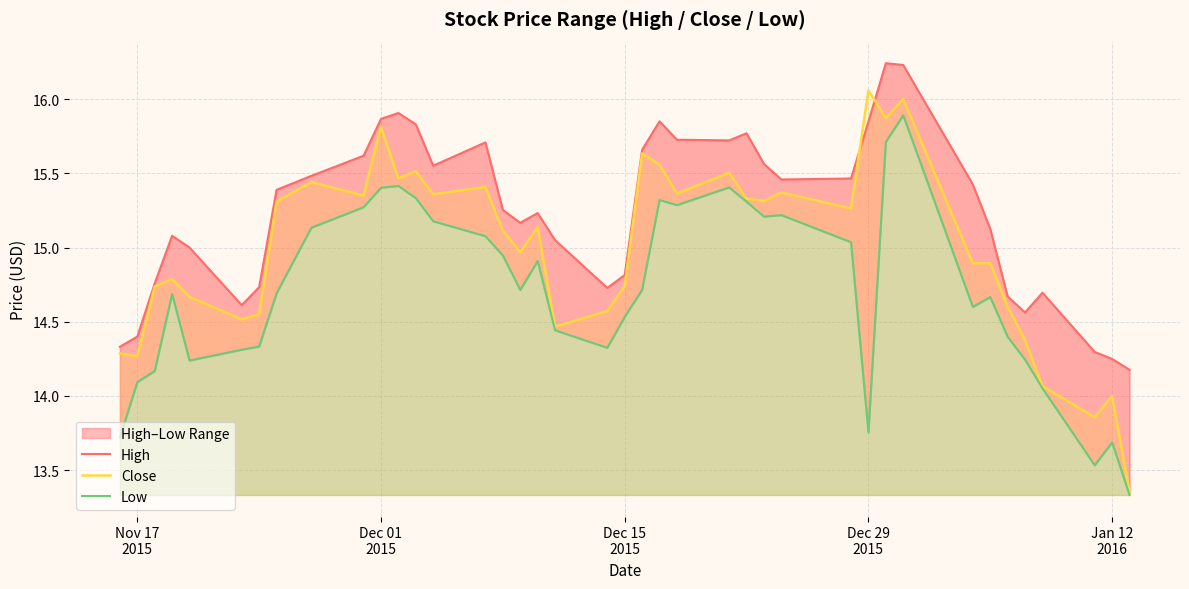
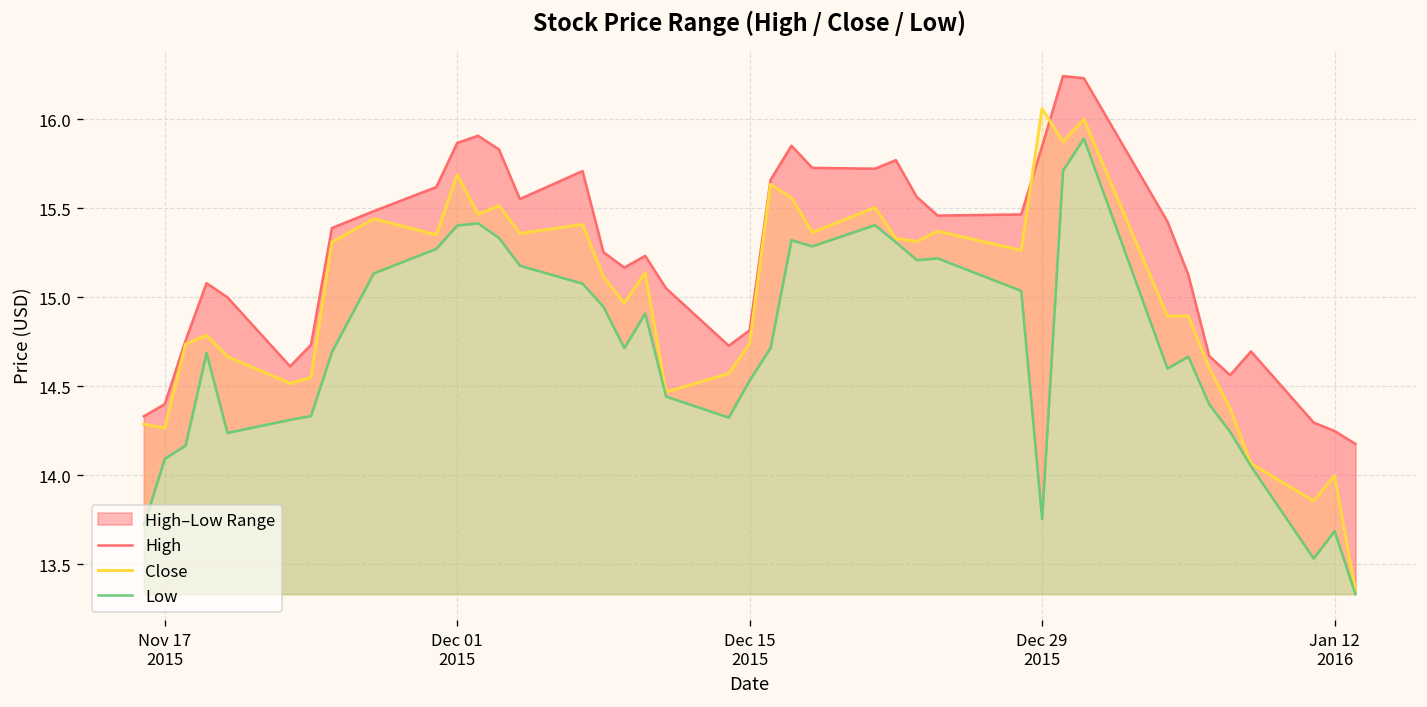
Close, Dec 01 2015: 15.81 -> 15.69
